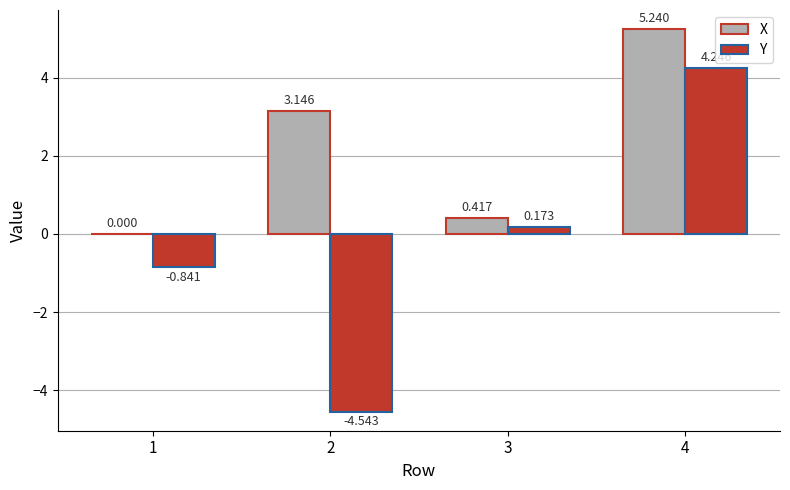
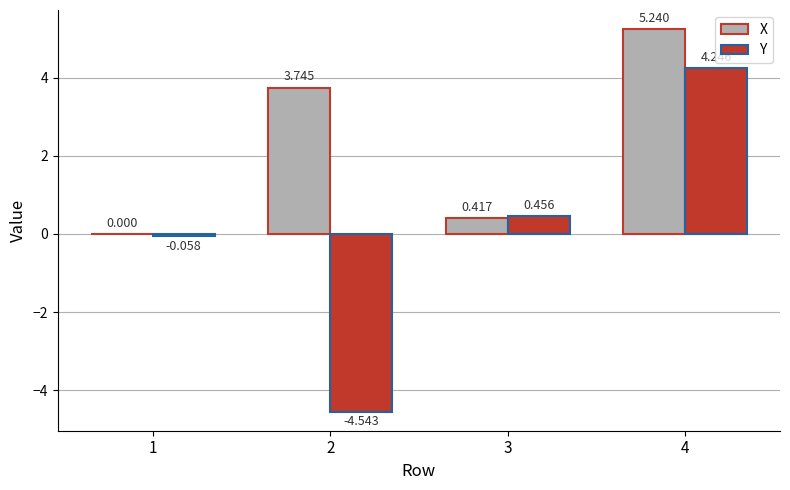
Y, 1: -0.841 -> -0.058
X, 2: 3.146 -> 3.745
Y, 3: 0.173 -> 0.456
